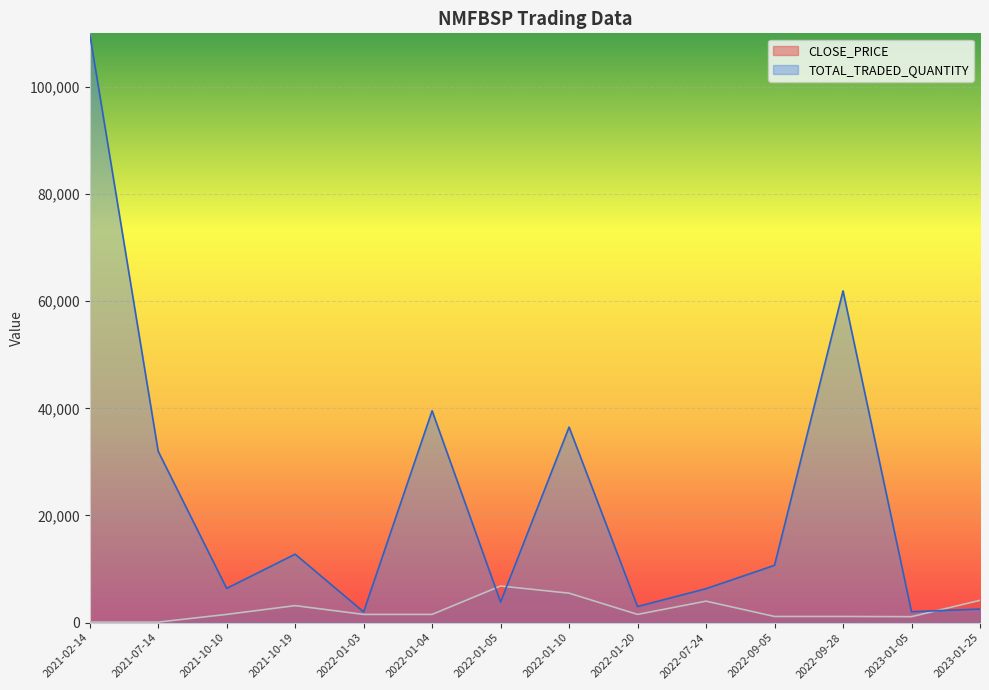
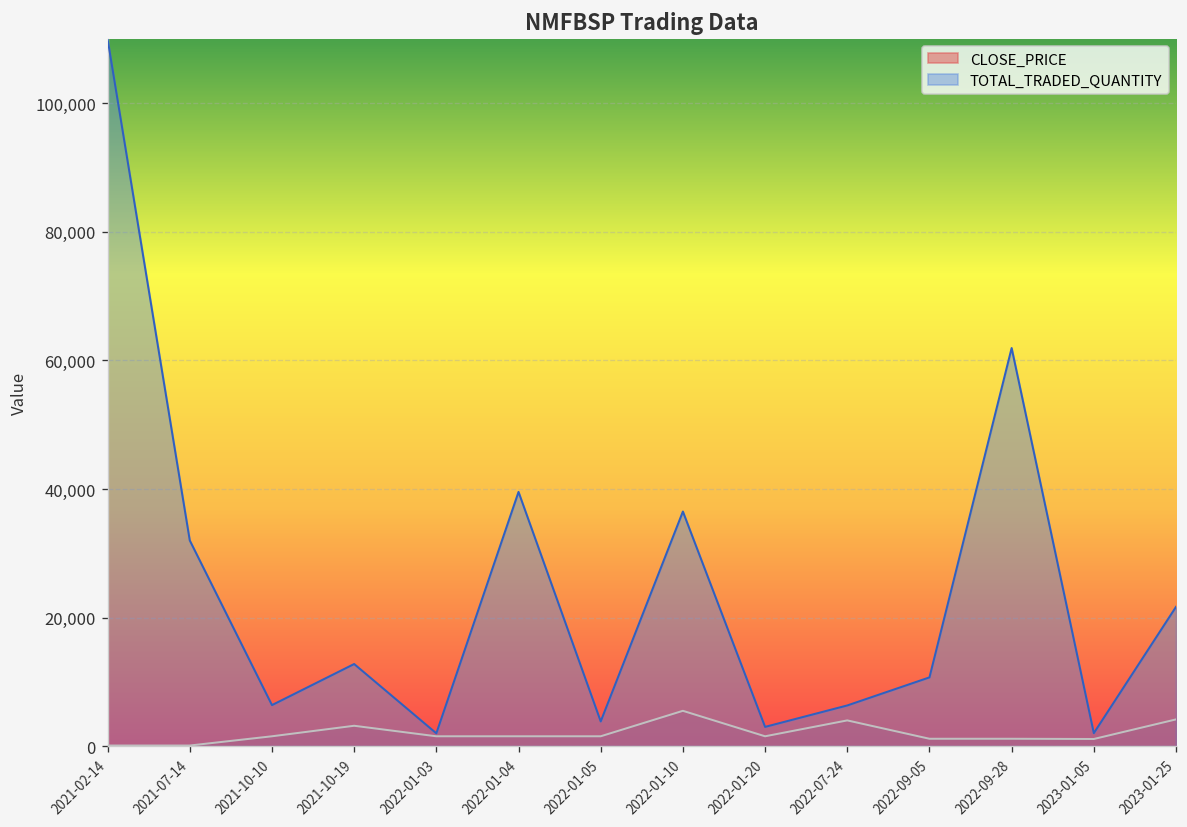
CLOSE_PRICE, 2022-01-05: 7,000 -> 2,000
TOTAL_TRADED_QUANTITY, 2023-01-25: 3,000 -> 22,000
